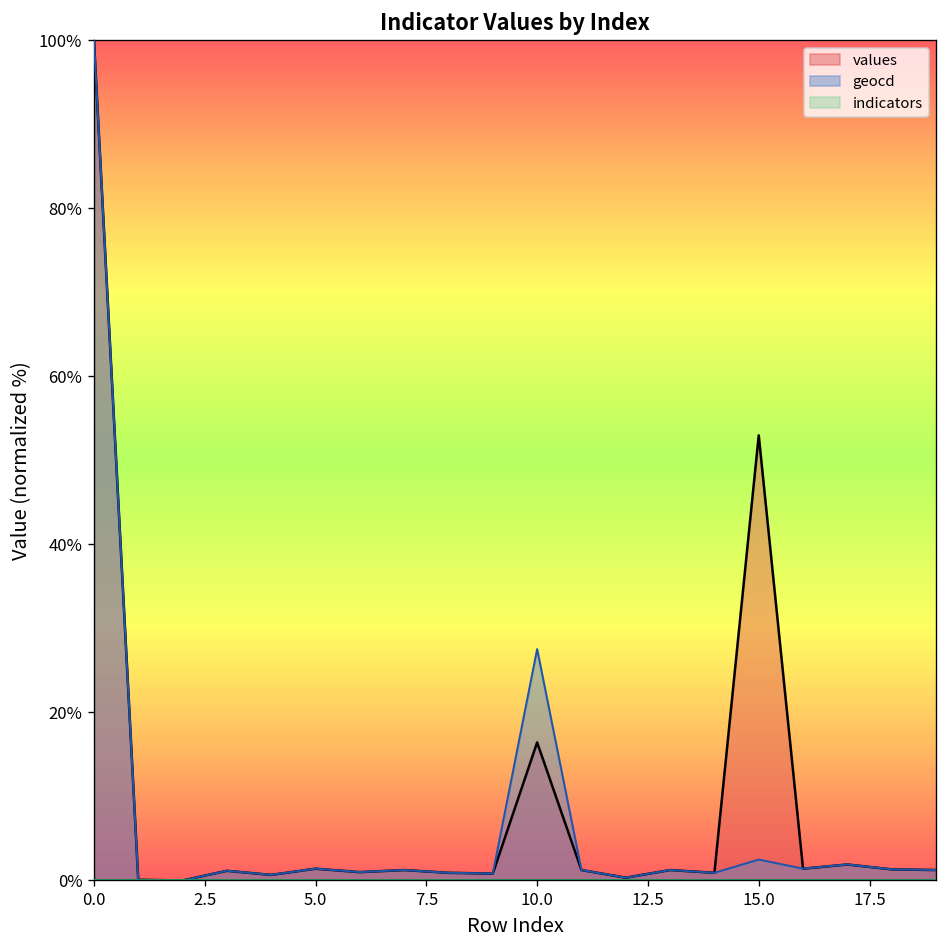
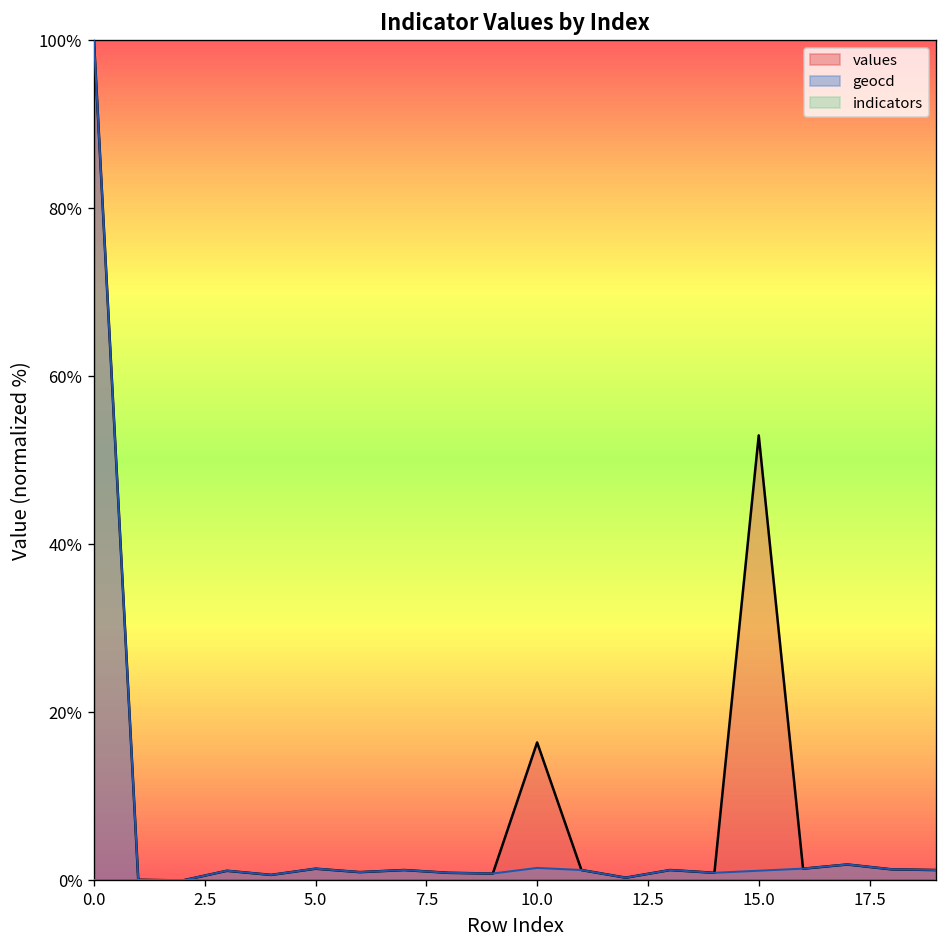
geocd, 10.0: 28% -> 1%
geocd, 15.0: 2% -> 1%
